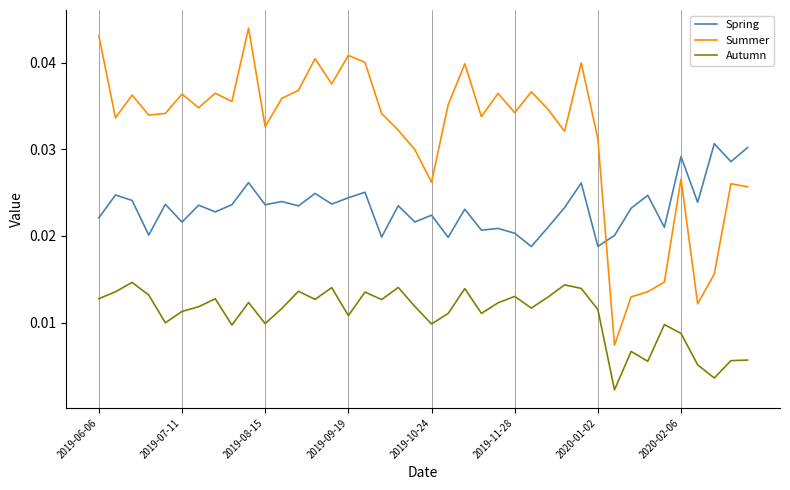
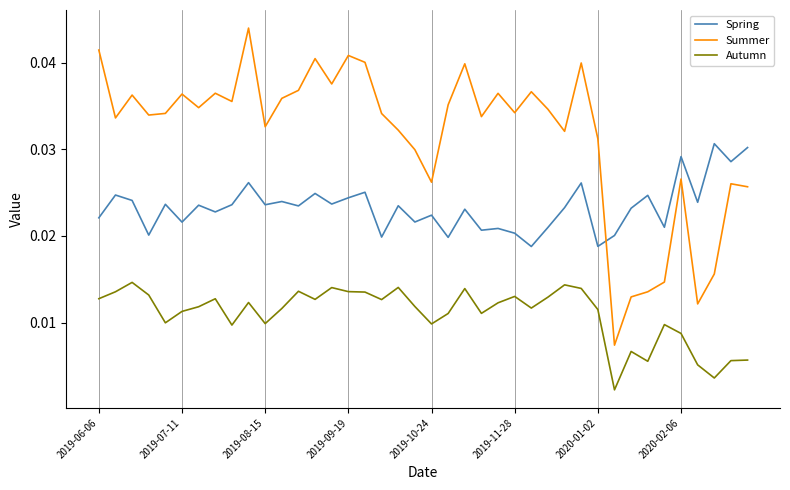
Summer, 2019-06-06: 0.043 -> 0.041
Autumn, 2019-09-19: 0.011 -> 0.014
